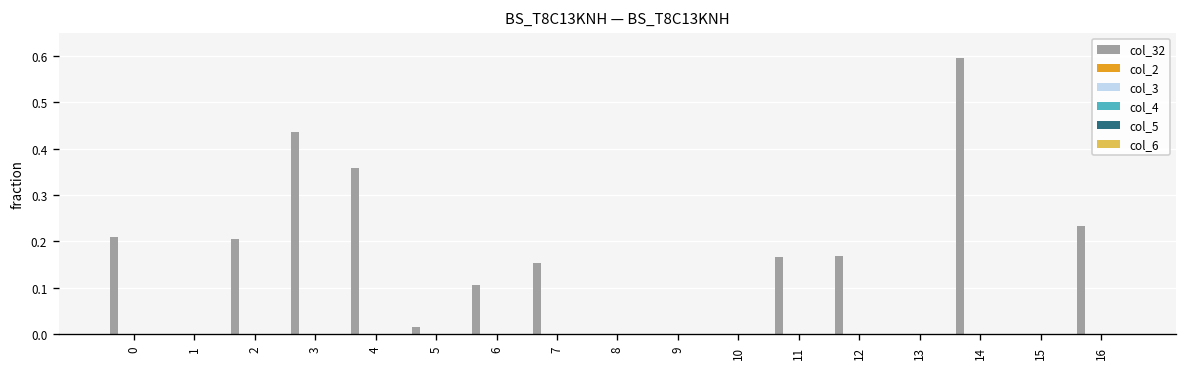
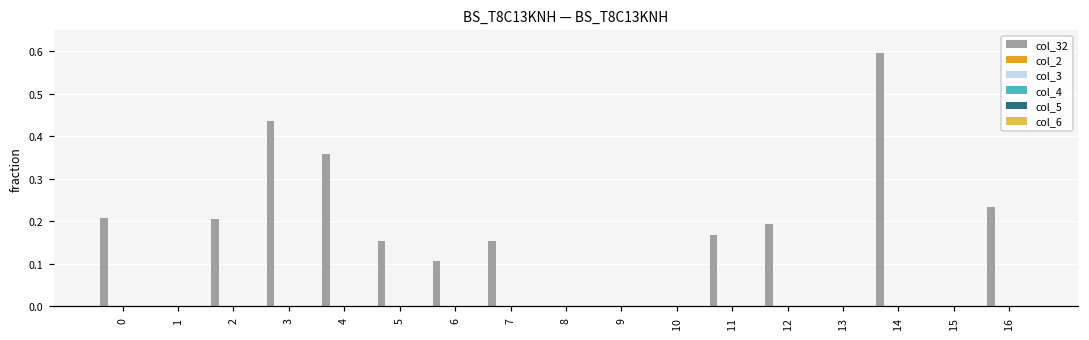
col_32, 5: 0.02 -> 0.15
col_32, 12: 0.17 -> 0.19
